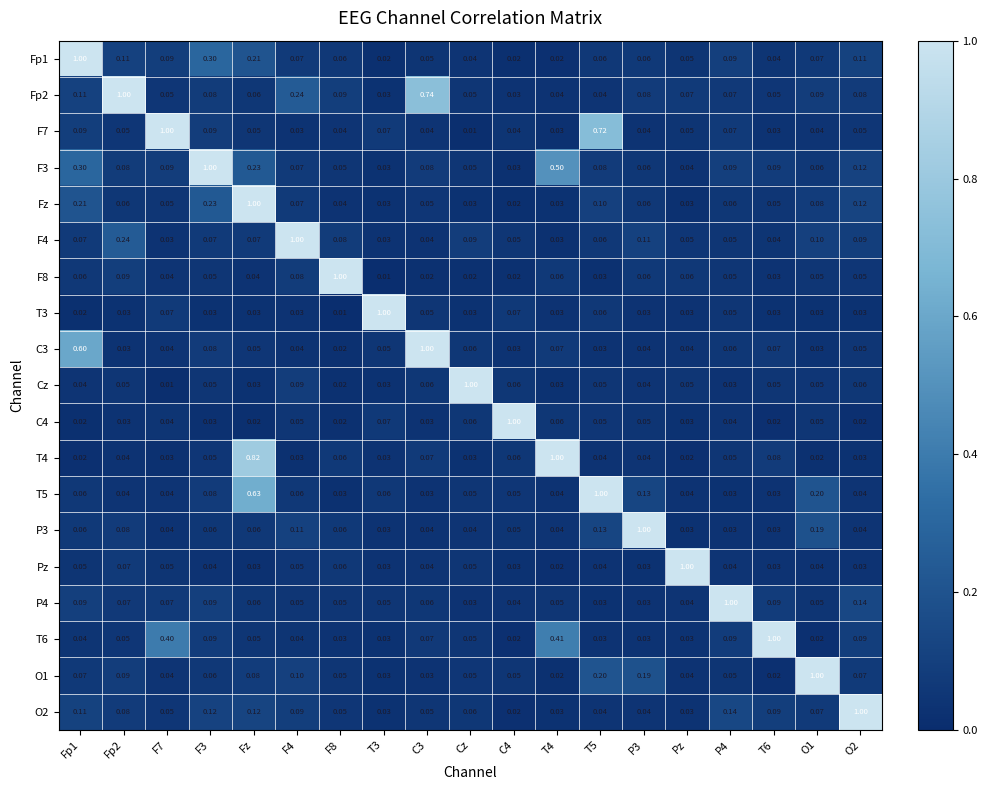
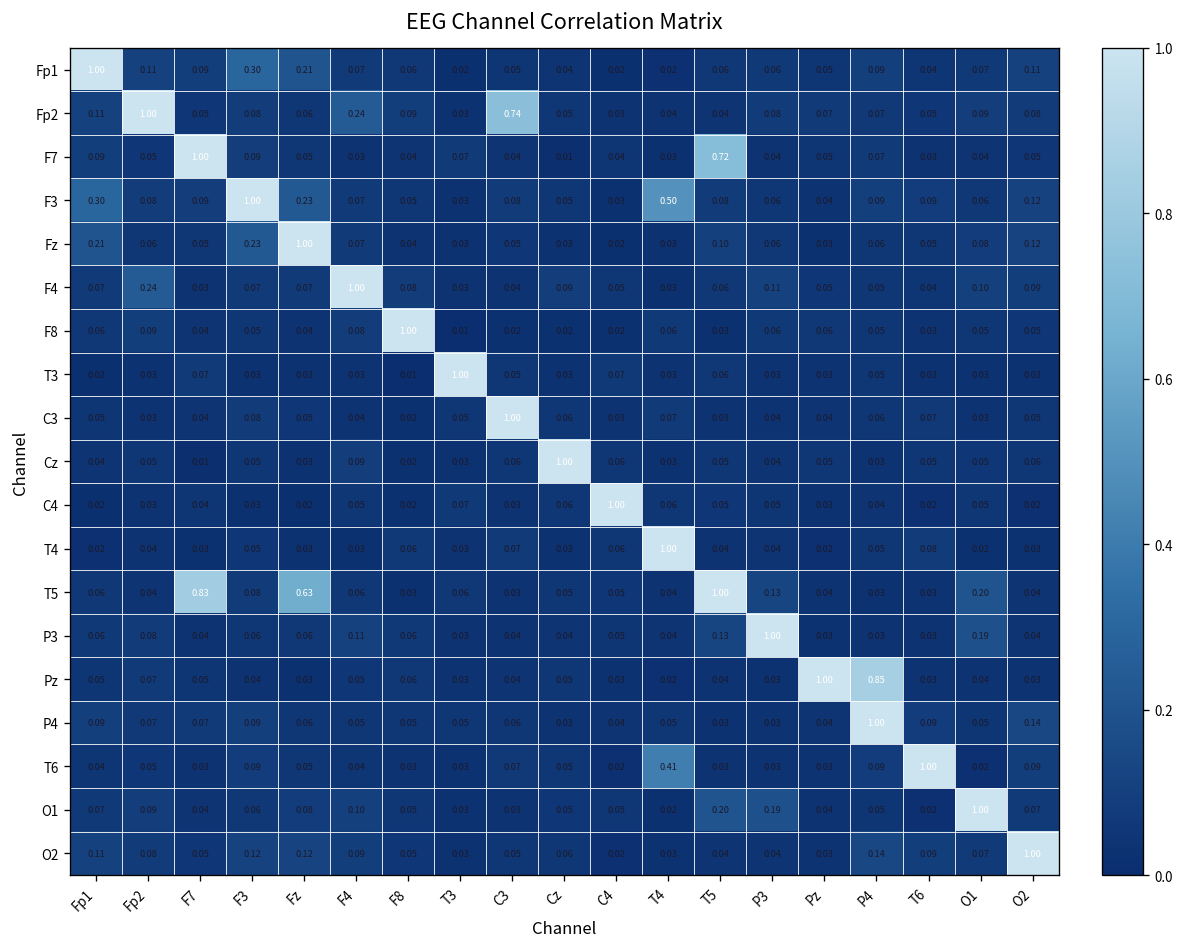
C3, Fp1: 0.60 -> 0.05
T4, Fz: 0.82 -> 0.03
T5, F7: 0.04 -> 0.83
Pz, P4: 0.04 -> 0.85
T6, F7: 0.40 -> 0.03
